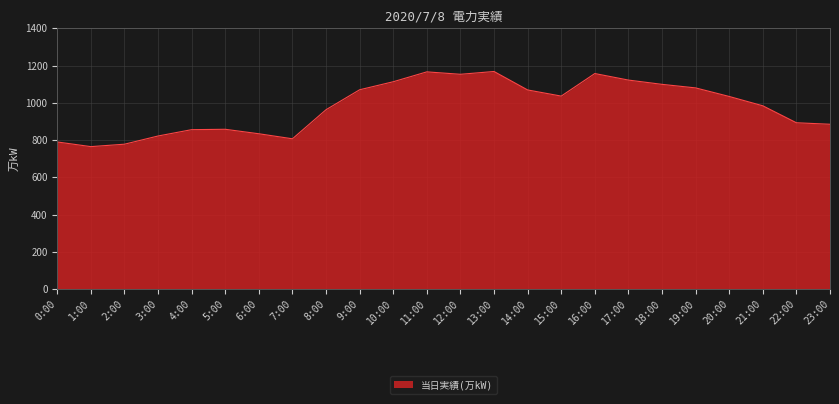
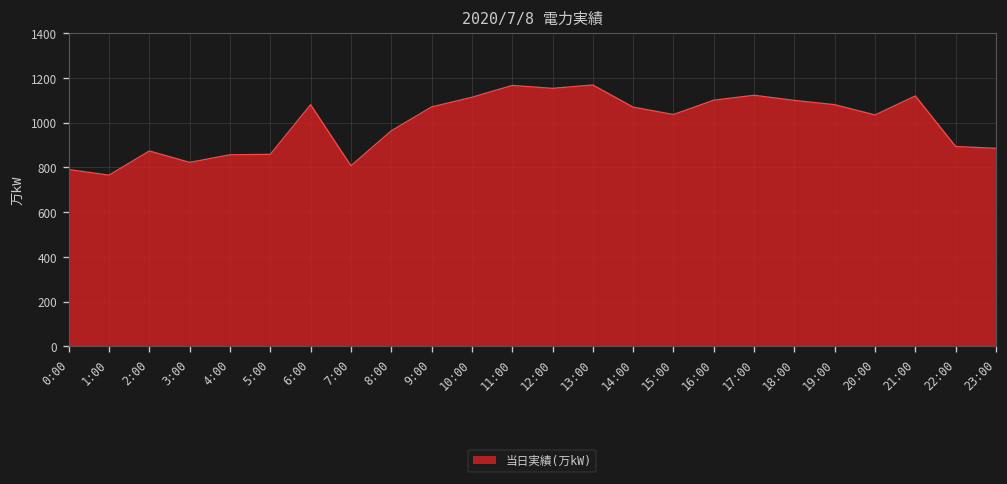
2:00: 780 -> 870
6:00: 830 -> 1080
16:00: 1160 -> 1100
21:00: 980 -> 1120
